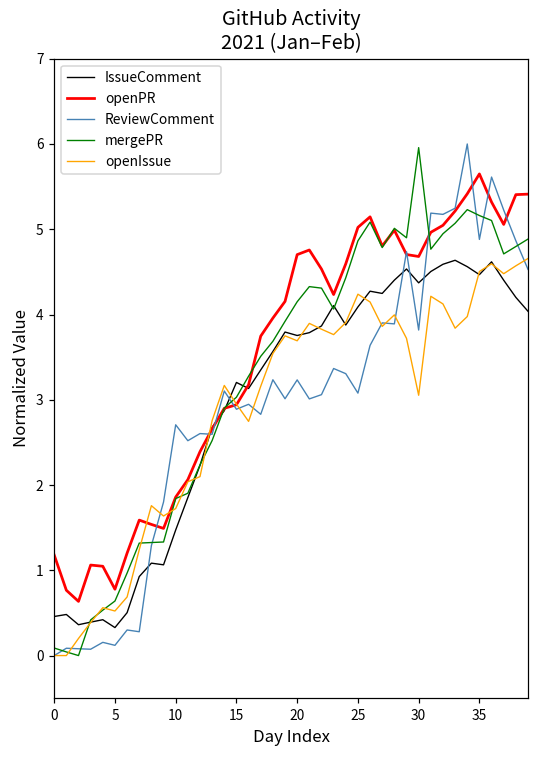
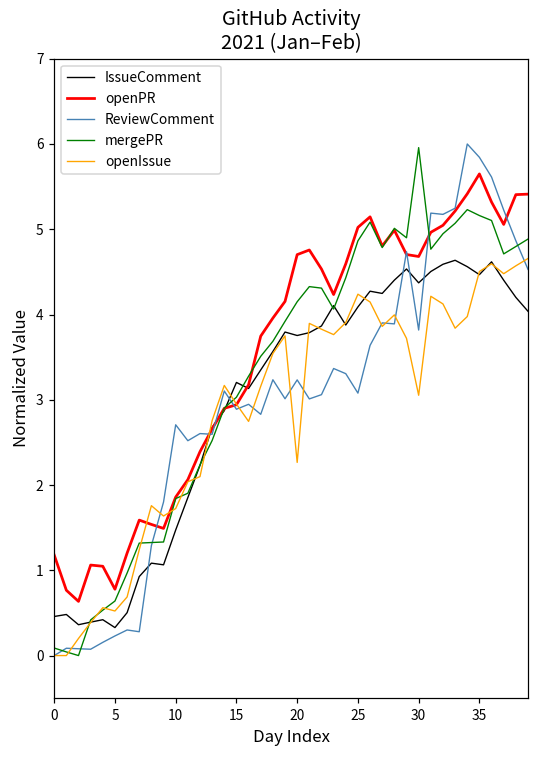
ReviewComment, 5: 0.1 -> 0.2
openIssue, 20: 3.7 -> 2.3
ReviewComment, 35: 4.9 -> 5.8
